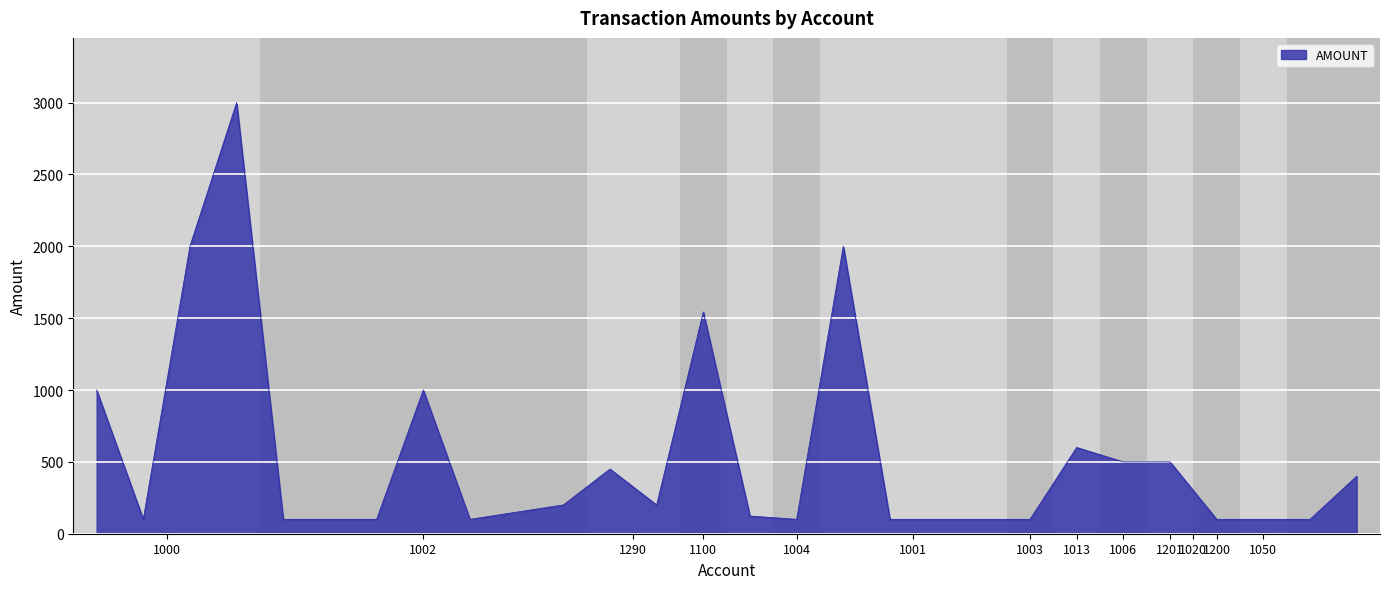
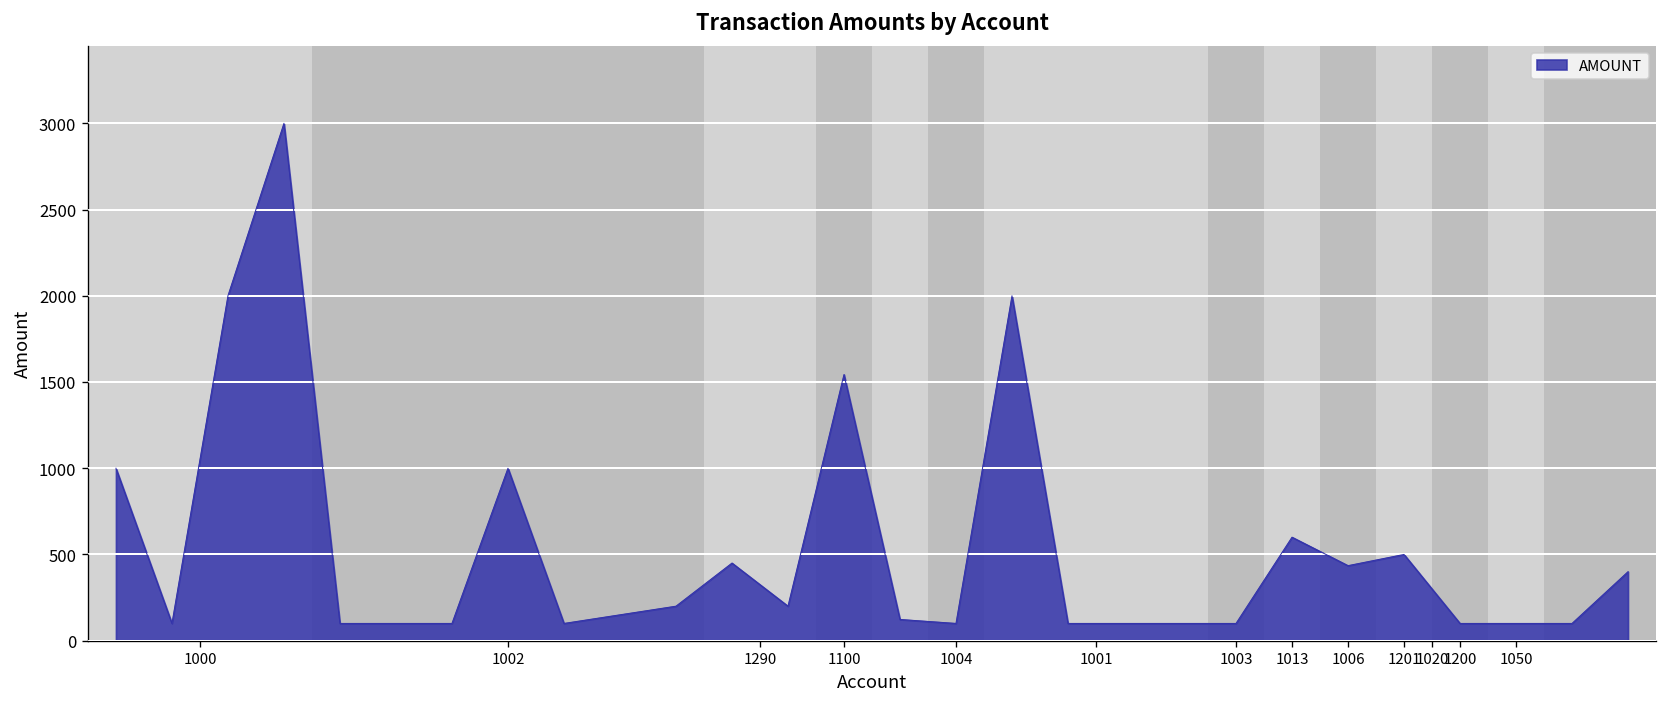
1006: 500 -> 440
